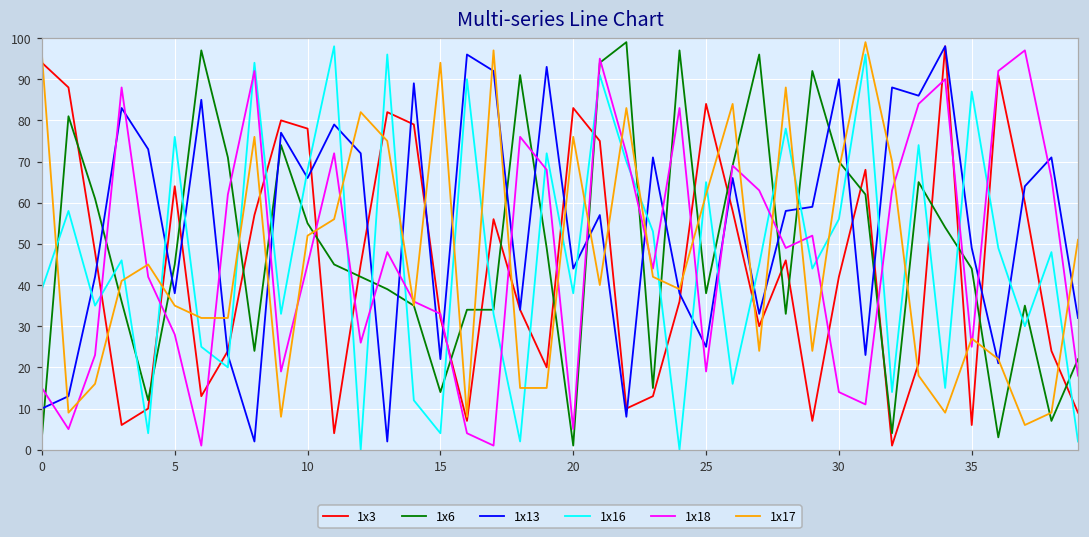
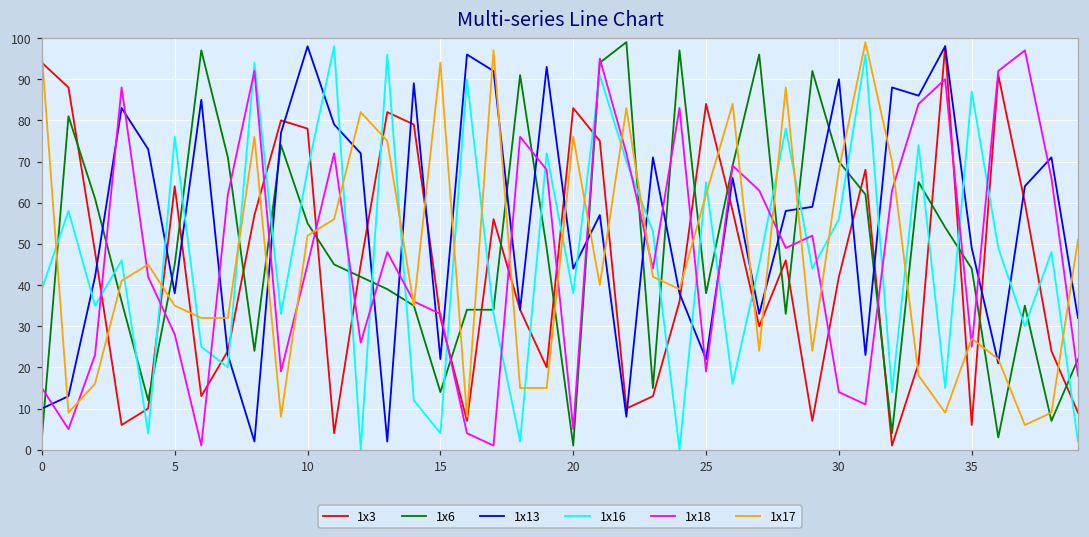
1x13, 10: 66 -> 98
1x13, 25: 25 -> 22
